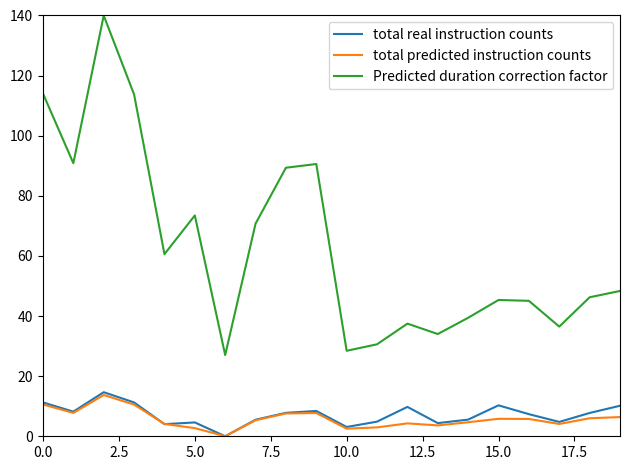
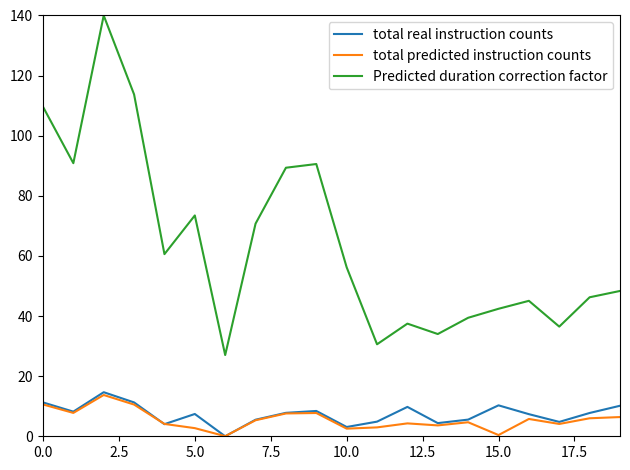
Predicted duration correction factor, 0.0: 114 -> 110
total real instruction counts, 5.0: 5 -> 7
Predicted duration correction factor, 10.0: 28 -> 56
total predicted instruction counts, 15.0: 6 -> 0
Predicted duration correction factor, 15.0: 45 -> 42
